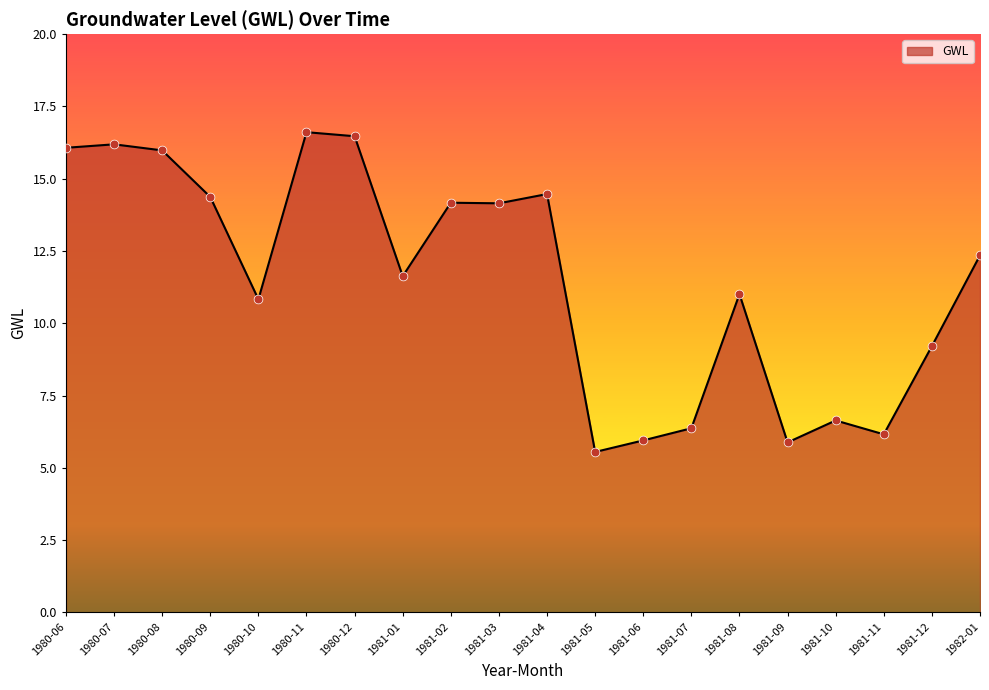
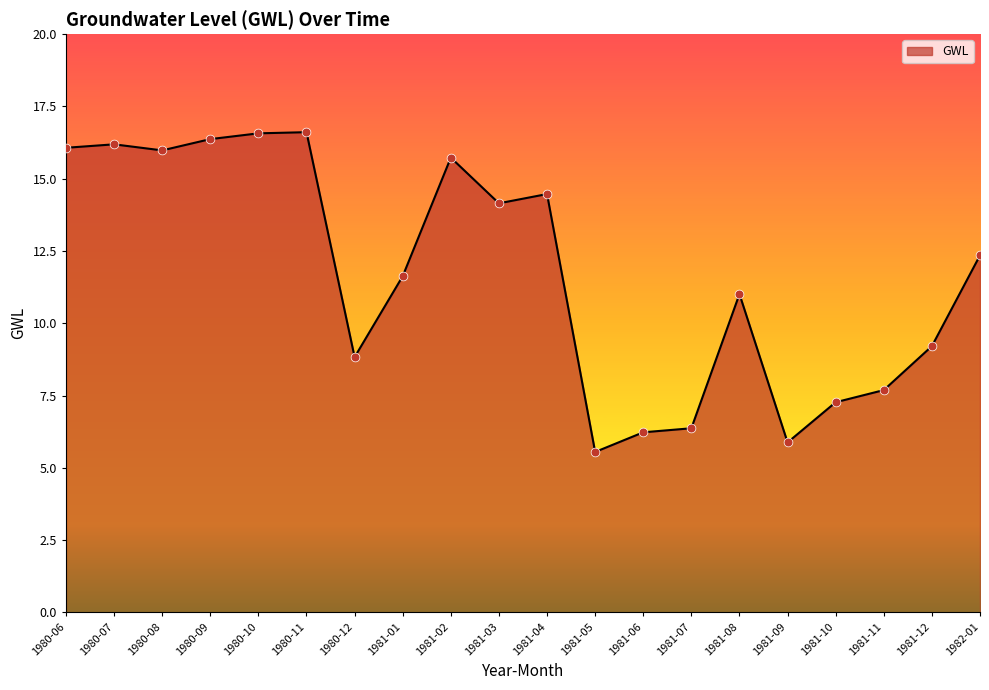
1980-09: 14.4 -> 16.4
1980-10: 10.8 -> 16.6
1980-12: 16.5 -> 8.8
1981-02: 14.2 -> 15.7
1981-06: 6.0 -> 6.2
1981-10: 6.6 -> 7.3
1981-11: 6.2 -> 7.7
